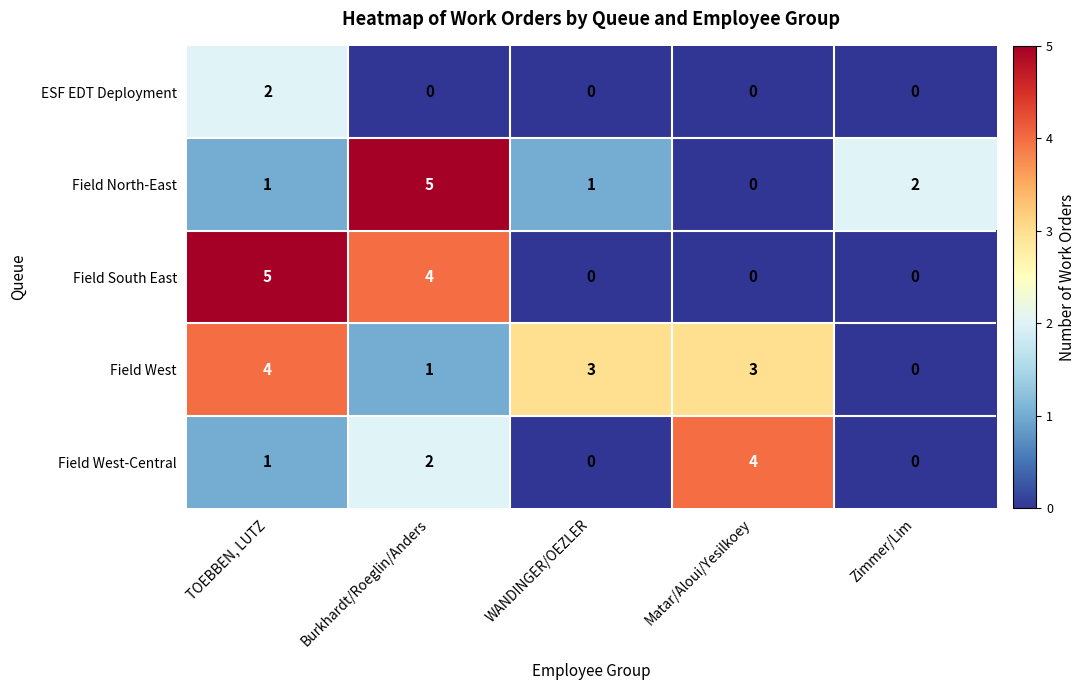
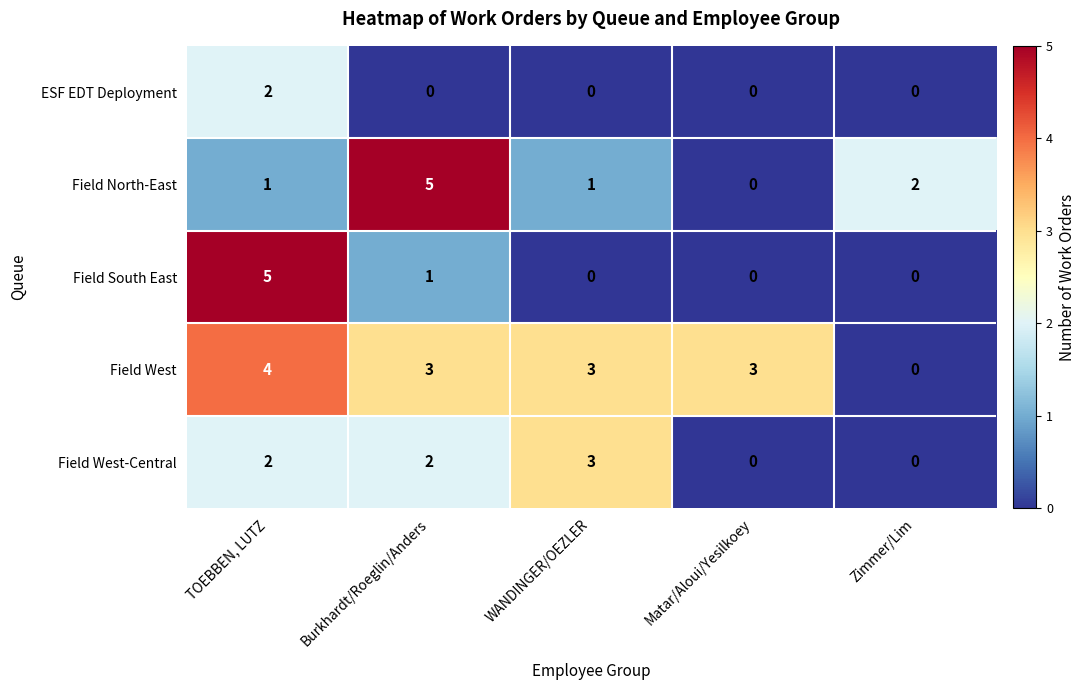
Field South East, Burkhardt/Roeglin/Anders: 4 -> 1
Field West, Burkhardt/Roeglin/Anders: 1 -> 3
Field West-Central, TOEBBEN, LUTZ: 1 -> 2
Field West-Central, WANDINGER/OEZLER: 0 -> 3
Field West-Central, Matar/Aloui/Yesilkoey: 4 -> 0
